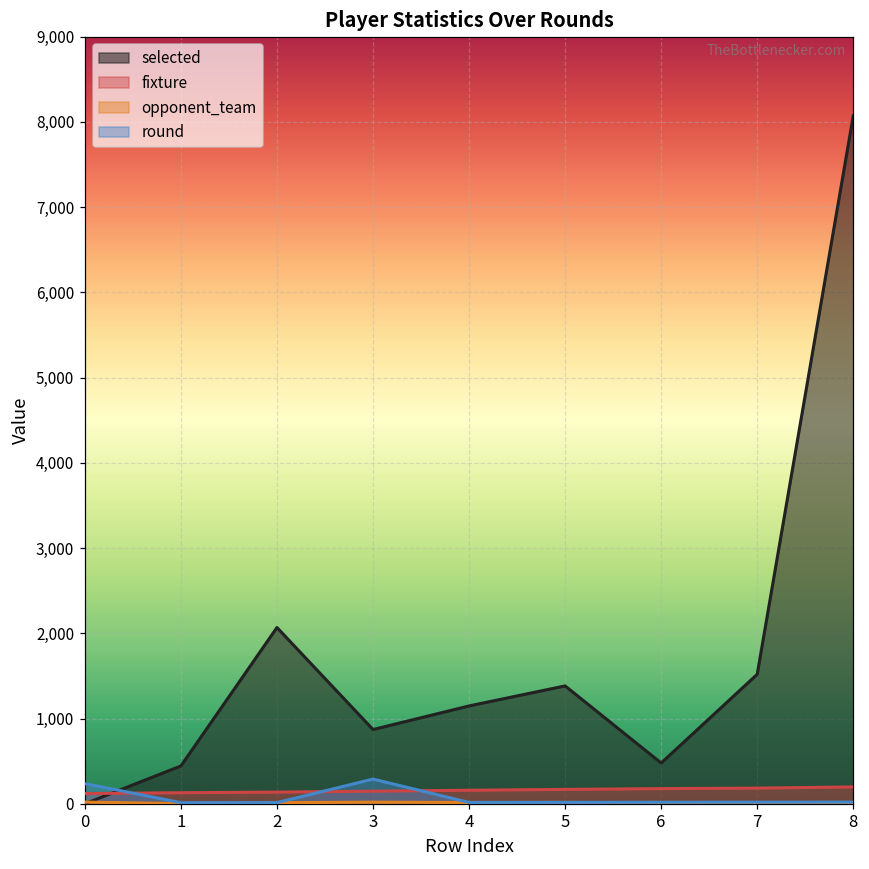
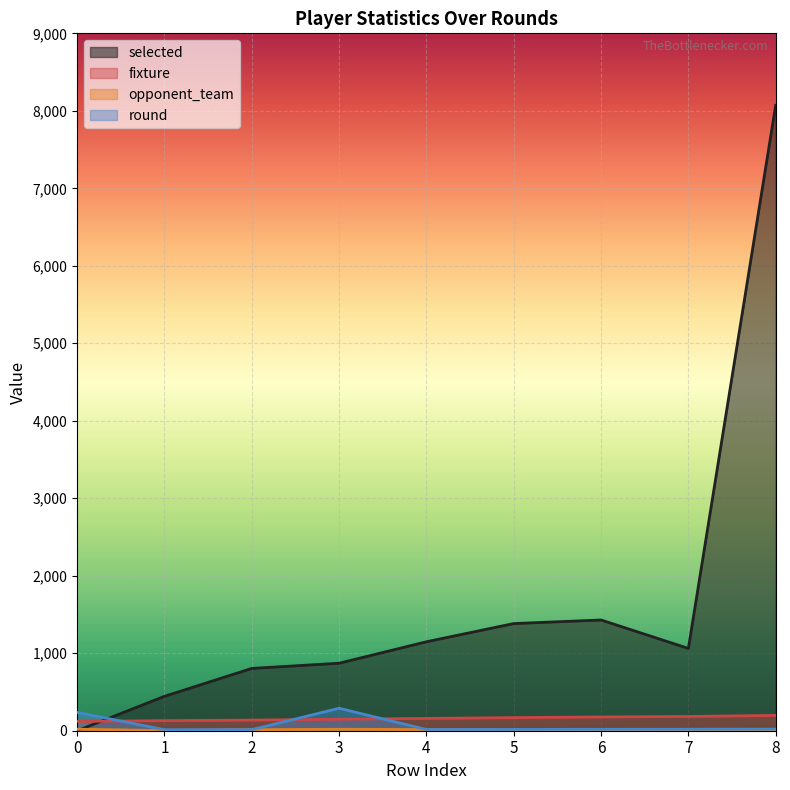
selected, 2: 2,100 -> 800
selected, 6: 500 -> 1,400
selected, 7: 1,500 -> 1,100
